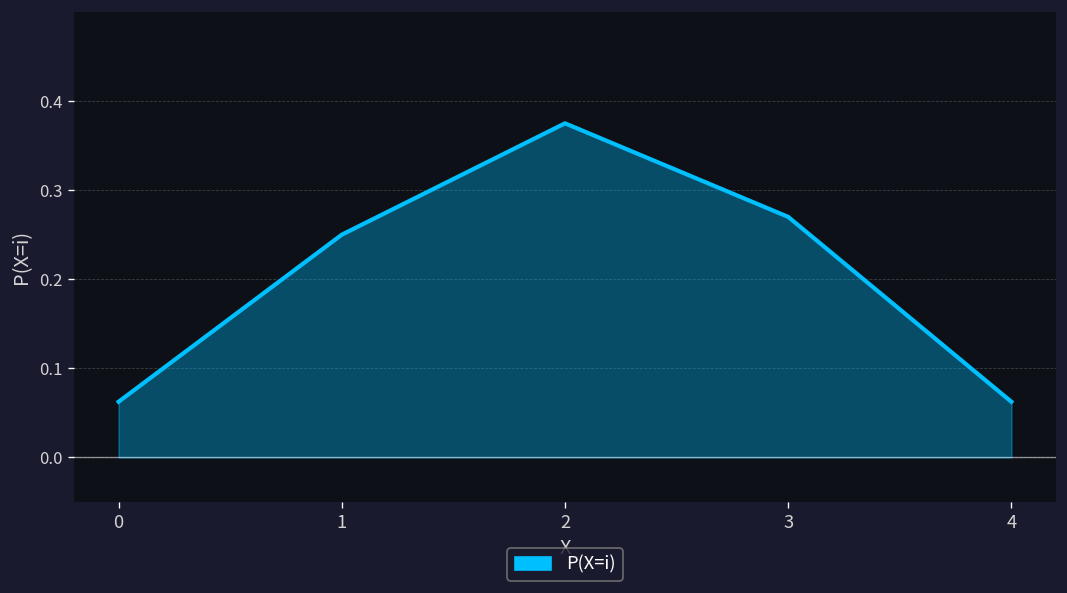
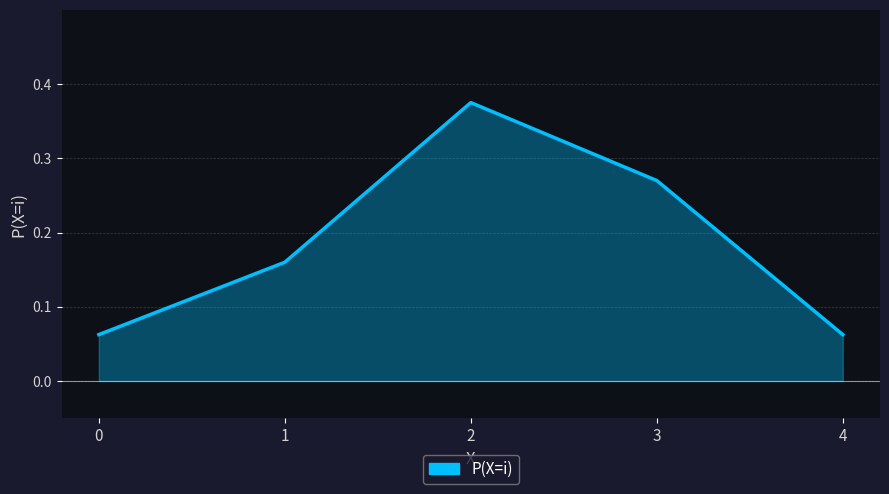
1: 0.25 -> 0.16
